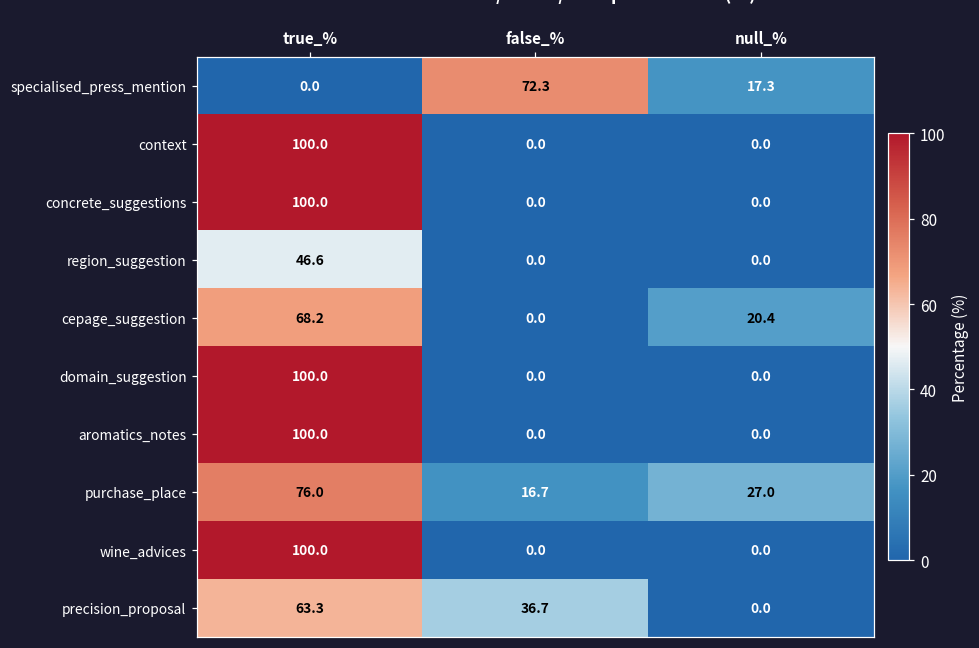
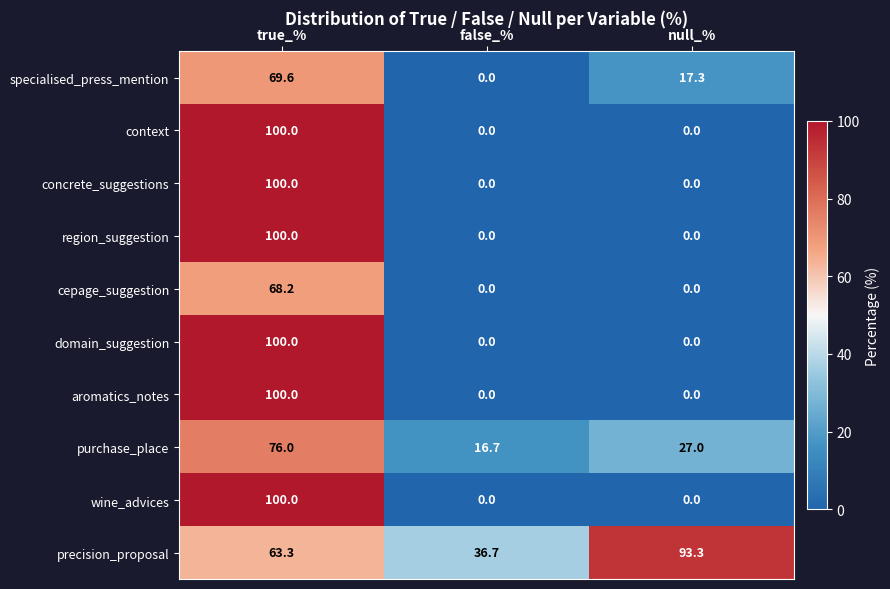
specialised_press_mention, true_%: 0.0 -> 69.6
specialised_press_mention, false_%: 72.3 -> 0.0
region_suggestion, true_%: 46.6 -> 100.0
cepage_suggestion, null_%: 20.4 -> 0.0
precision_proposal, null_%: 0.0 -> 93.3
